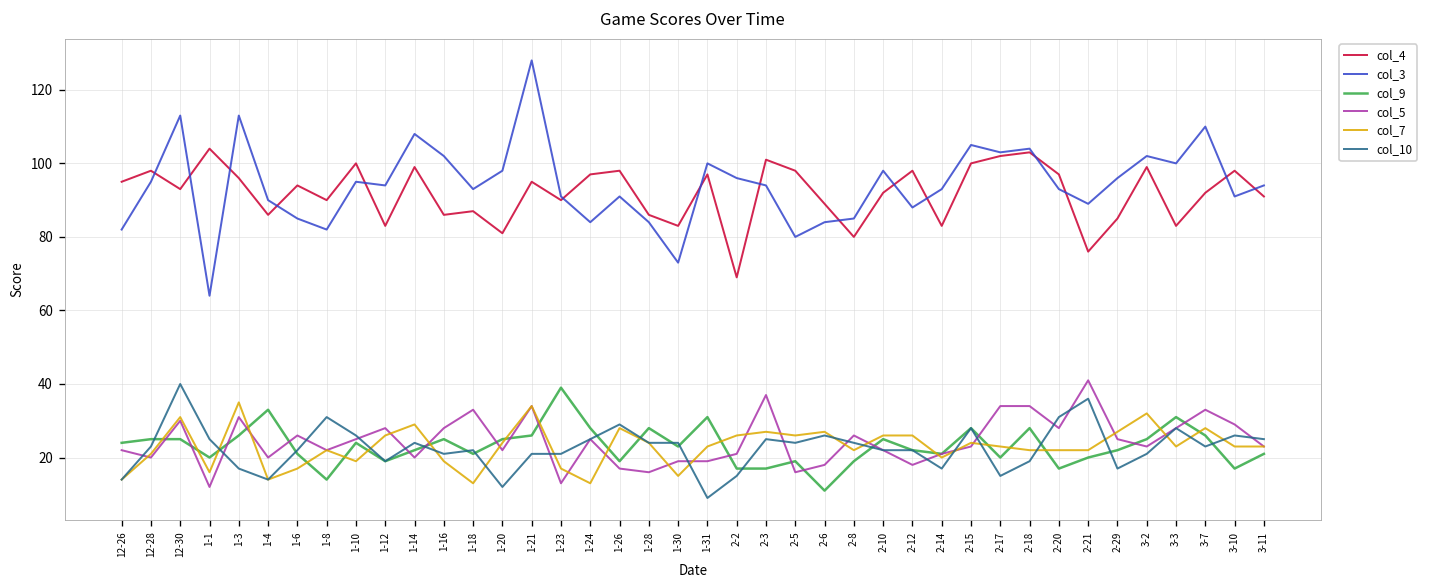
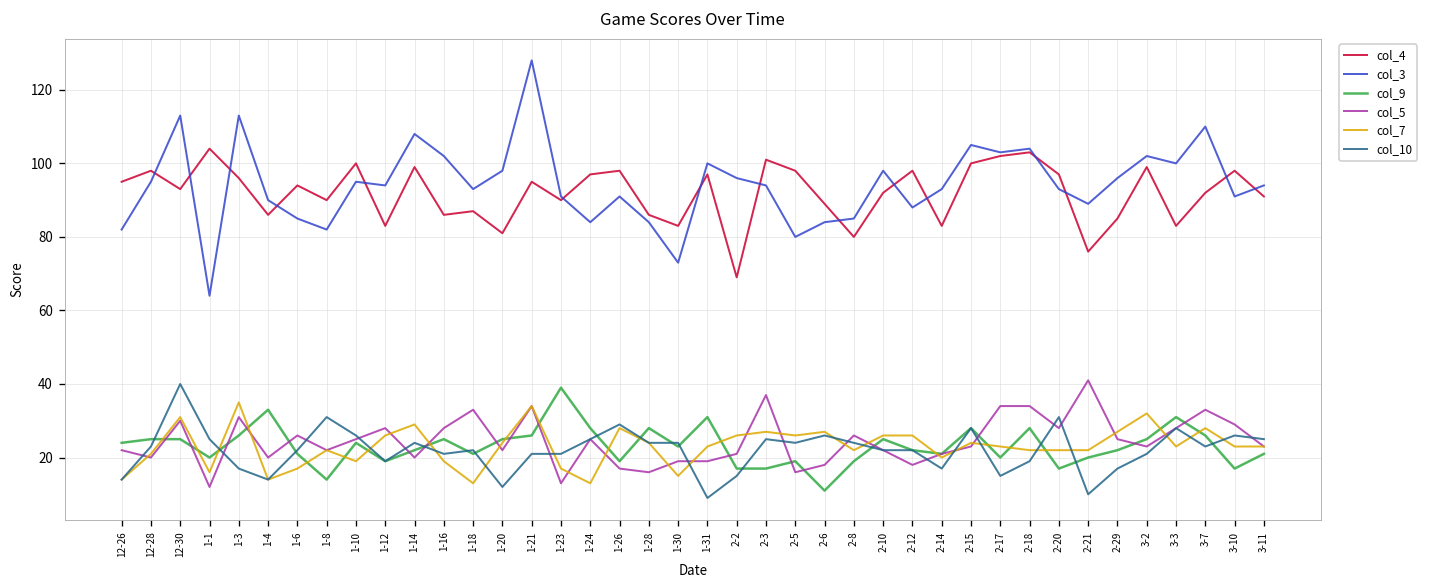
col_10, 2-21: 36 -> 10
